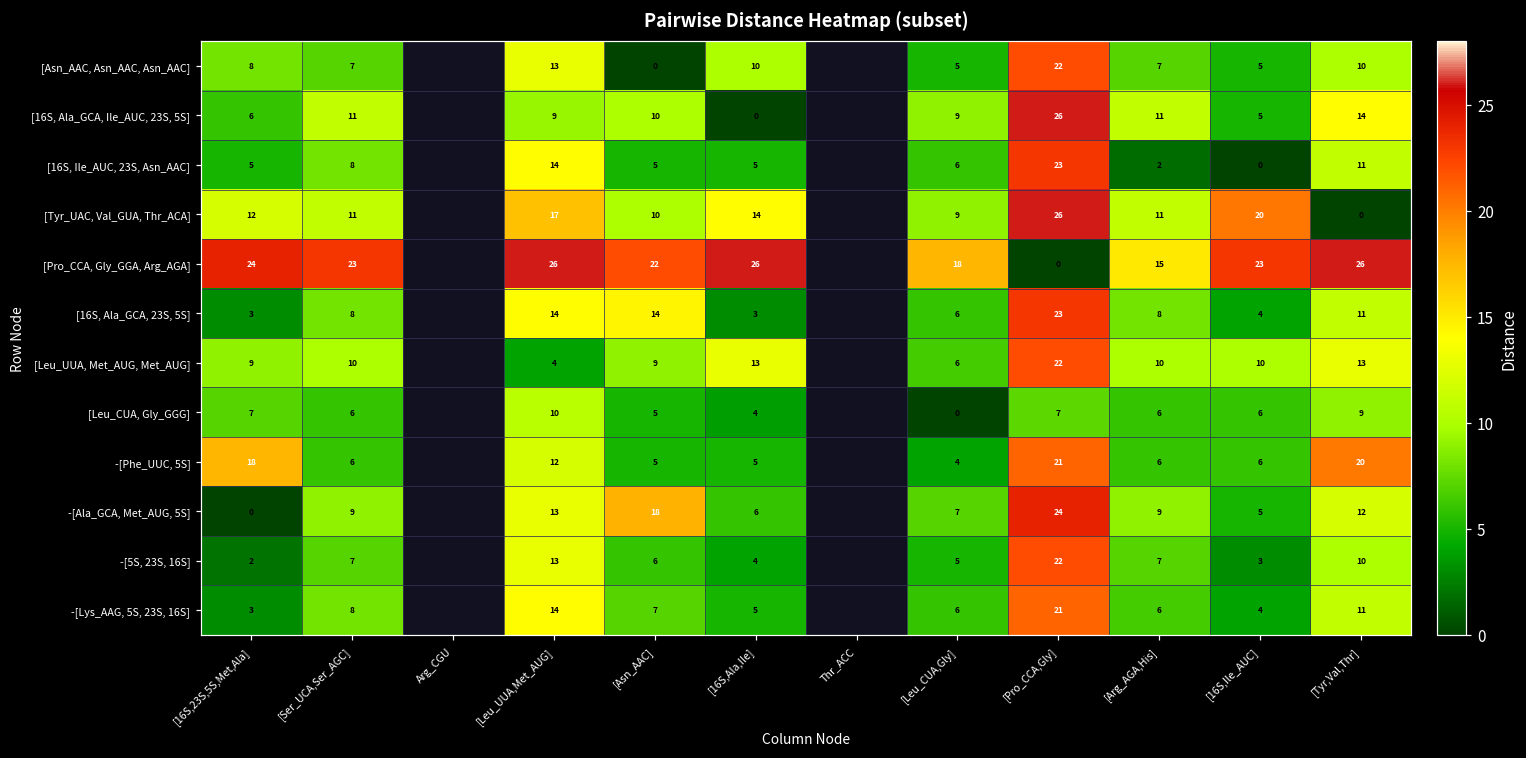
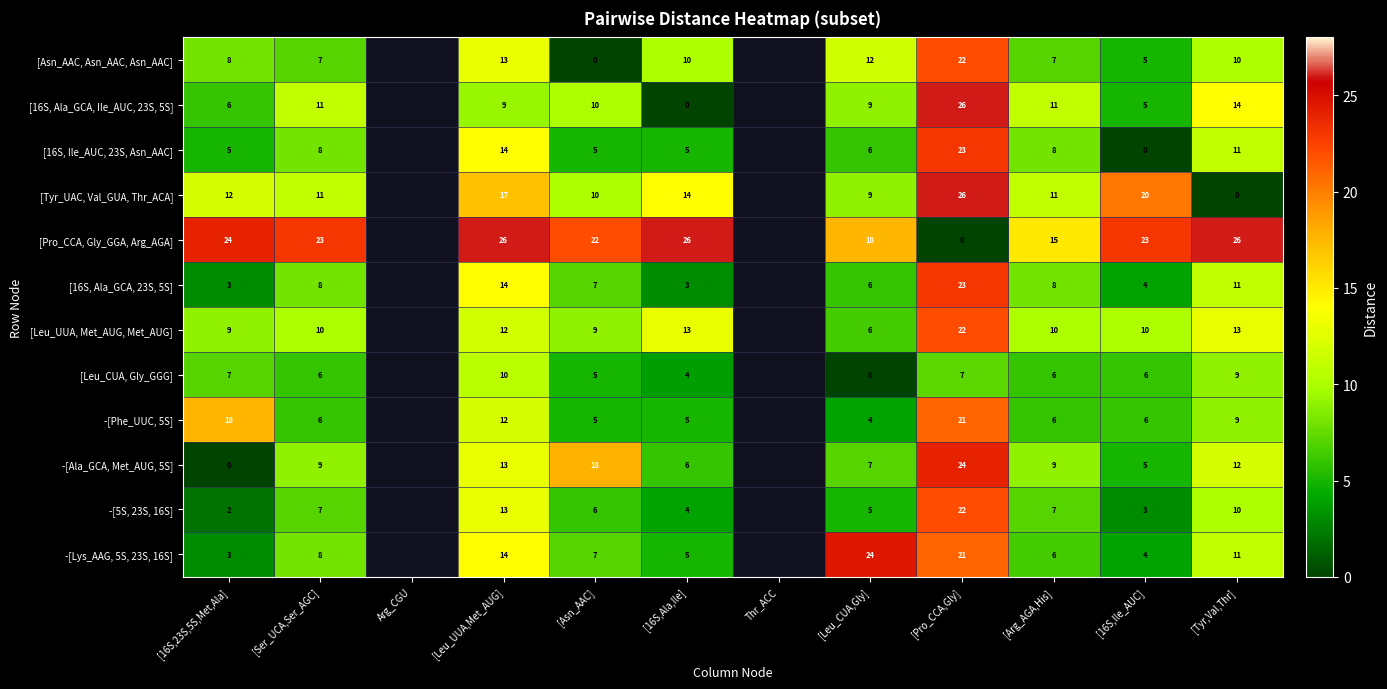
[Asn_AAC, Asn_AAC, Asn_AAC], [Leu_CUA,Gly]: 5 -> 12
[16S, Ile_AUC, 23S, Asn_AAC], [Arg_AGA,His]: 2 -> 8
[16S, Ala_GCA, 23S, 5S], [Asn_AAC]: 14 -> 7
[Leu_UUA, Met_AUG, Met_AUG], [Leu_UUA,Met_AUG]: 4 -> 12
-[Phe_UUC, 5S], [Tyr,Val,Thr]: 20 -> 9
-[Lys_AAG, 5S, 23S, 16S], [Leu_CUA,Gly]: 6 -> 24
